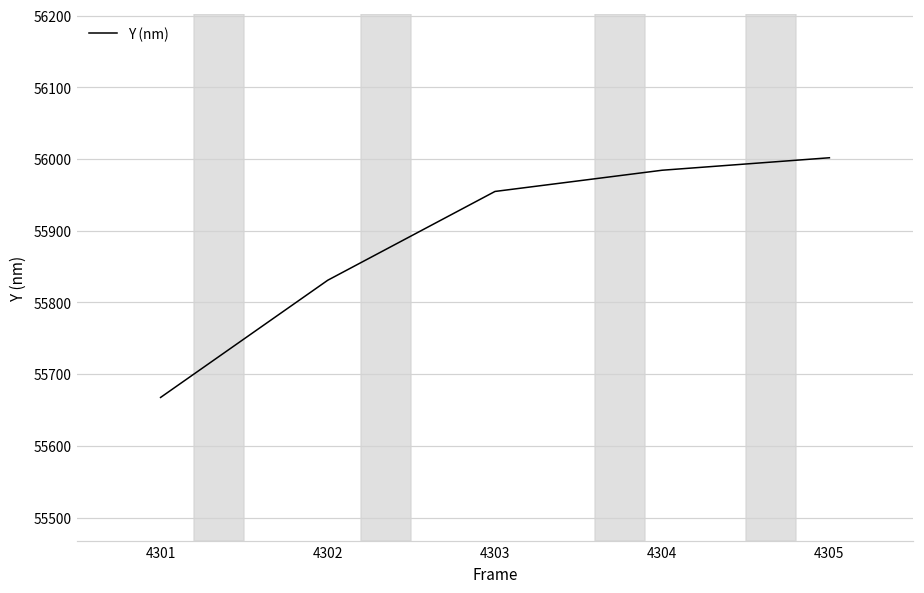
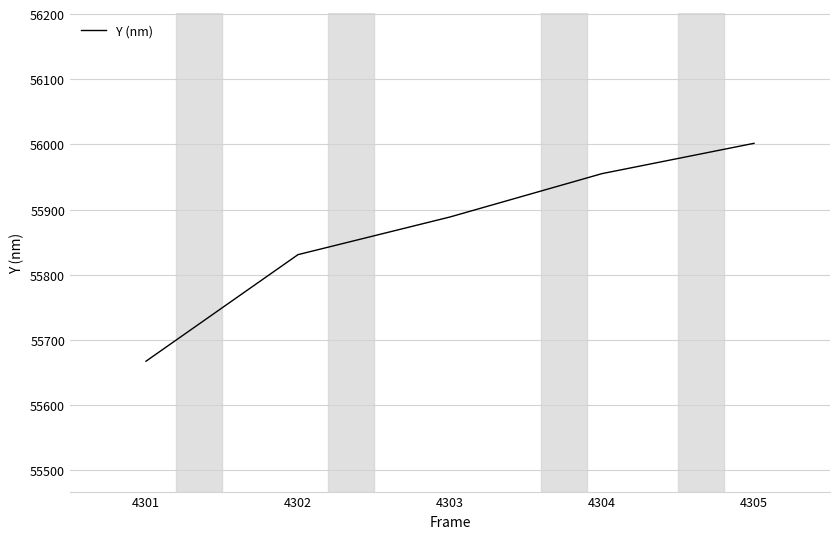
4303: 55950 -> 55890
4304: 55980 -> 55960
